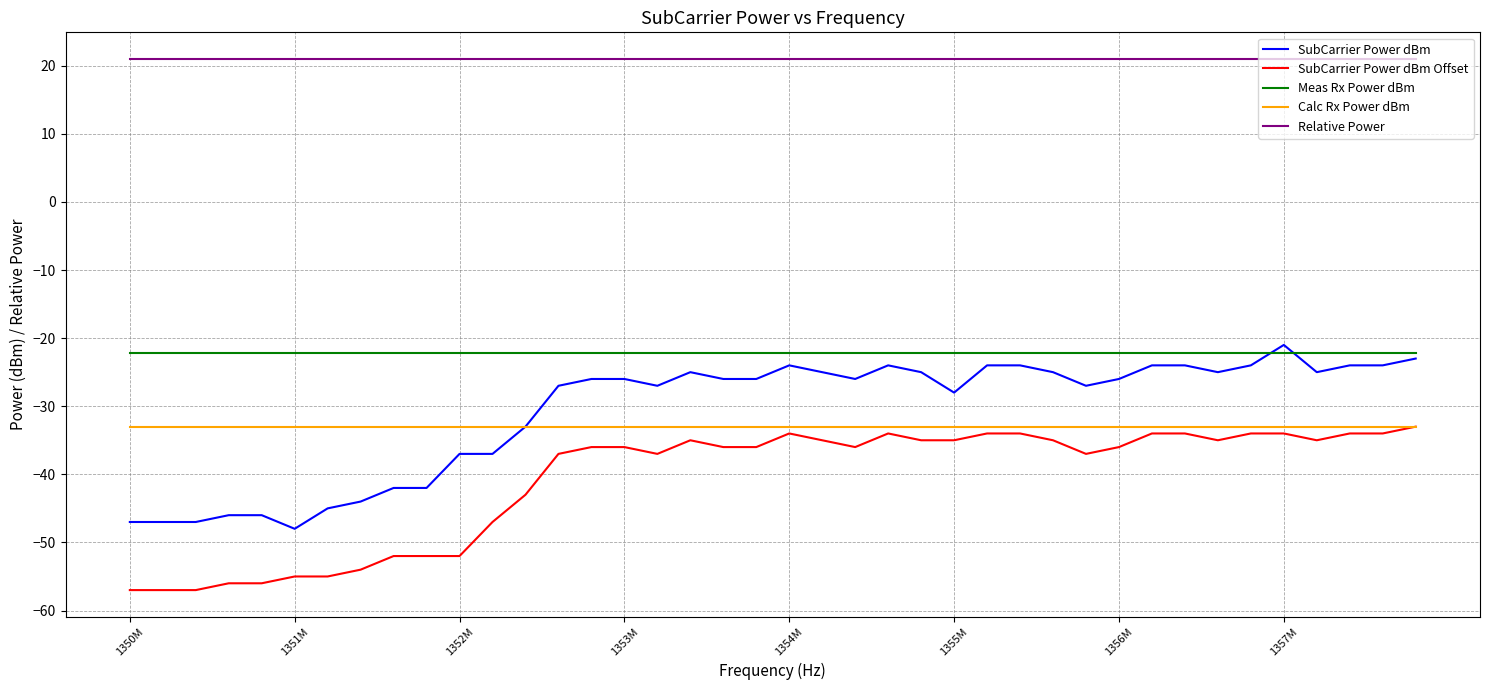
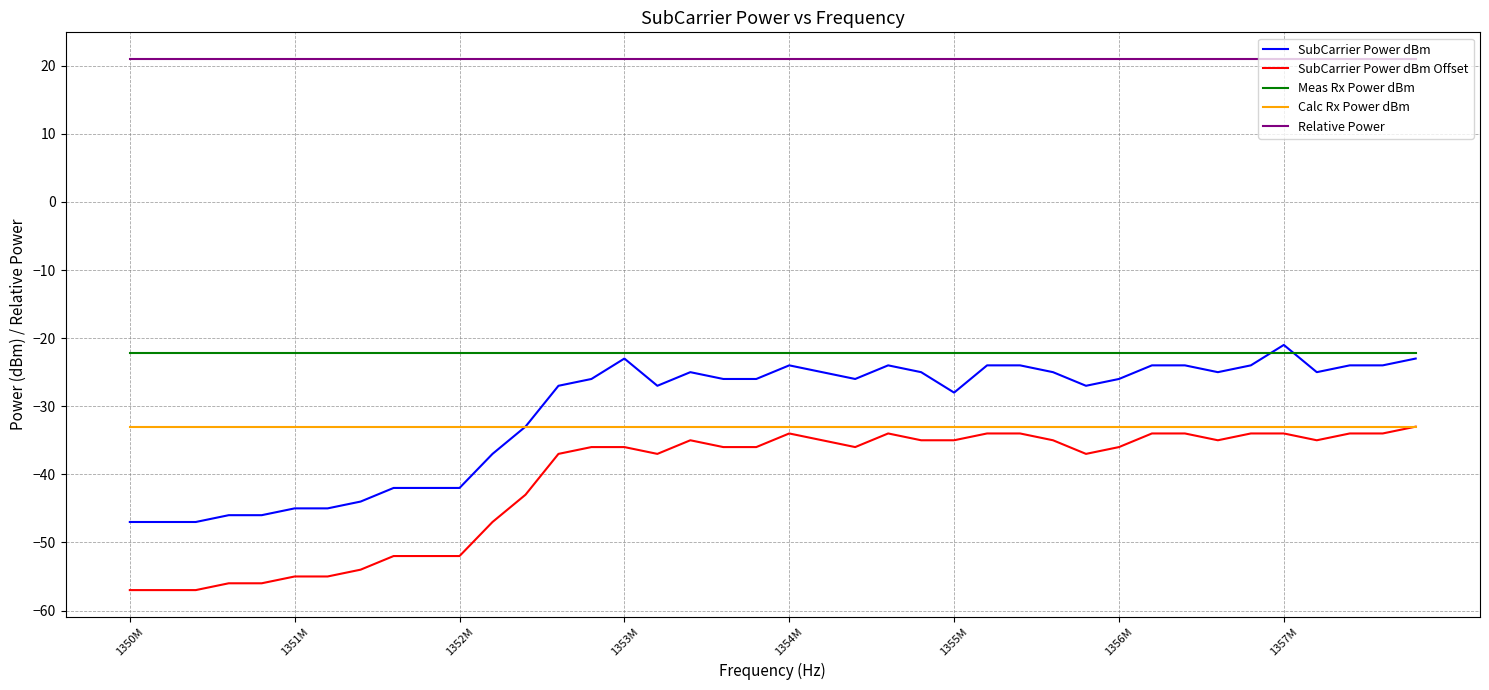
SubCarrier Power dBm, 1351M: -48 -> -45
SubCarrier Power dBm, 1352M: -37 -> -42
SubCarrier Power dBm, 1353M: -26 -> -23
